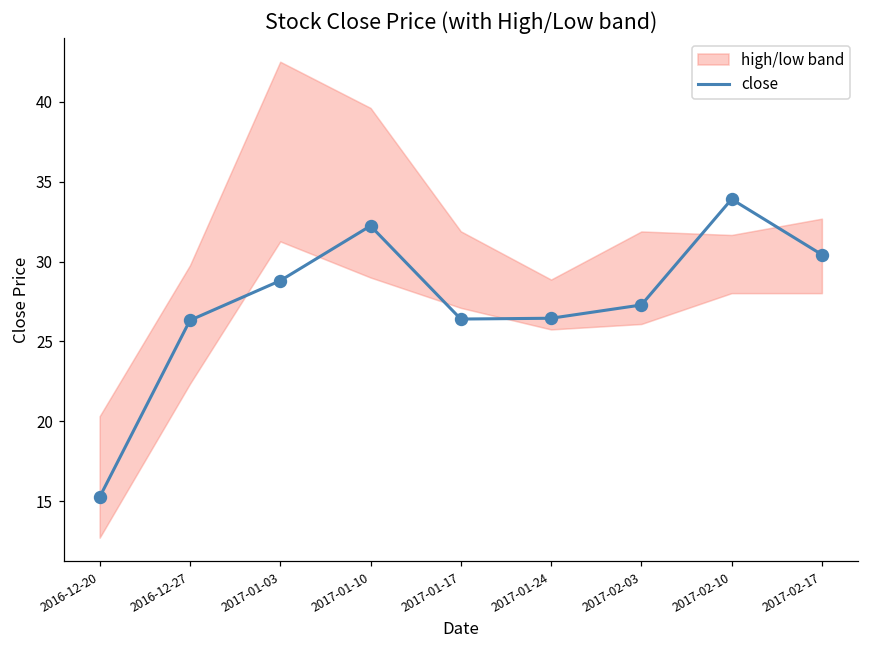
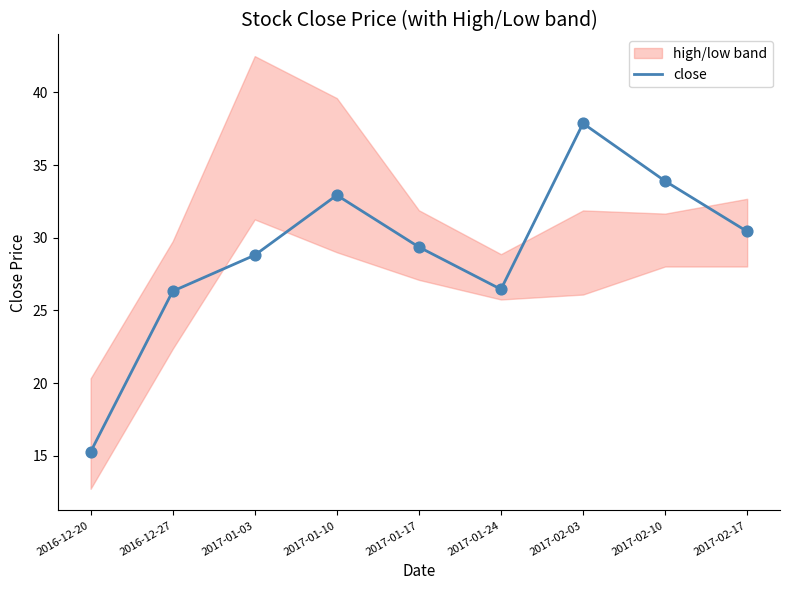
close, 2017-01-10: 32.2 -> 32.9
close, 2017-01-17: 26.4 -> 29.4
close, 2017-02-03: 27.3 -> 37.9
